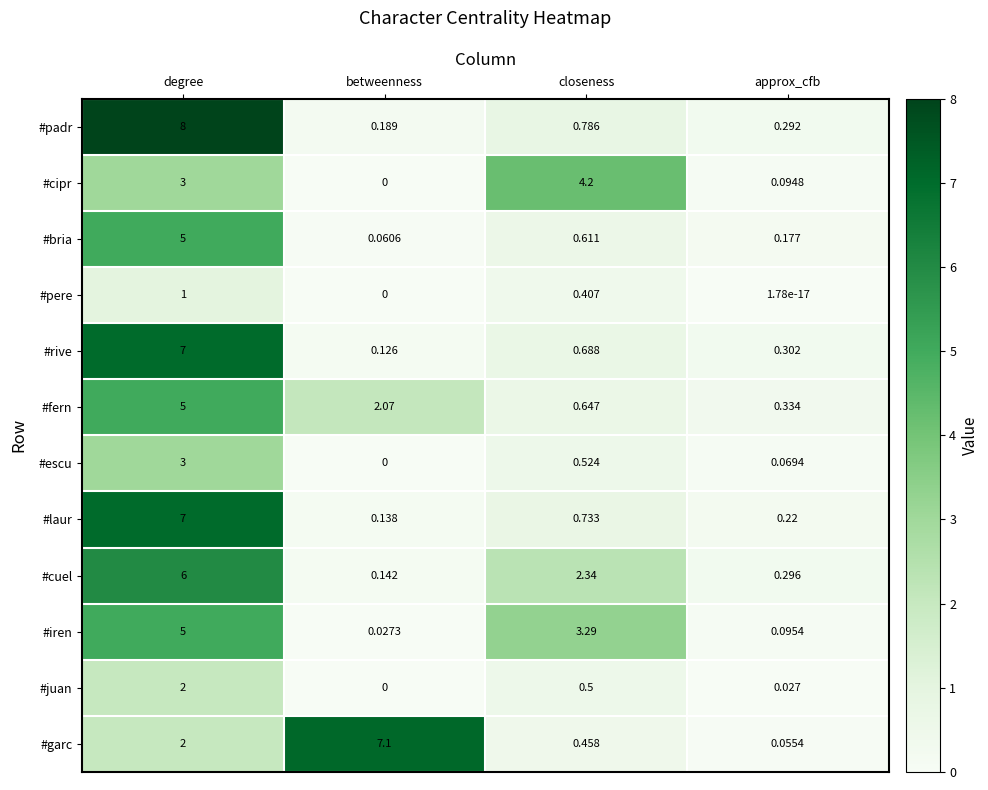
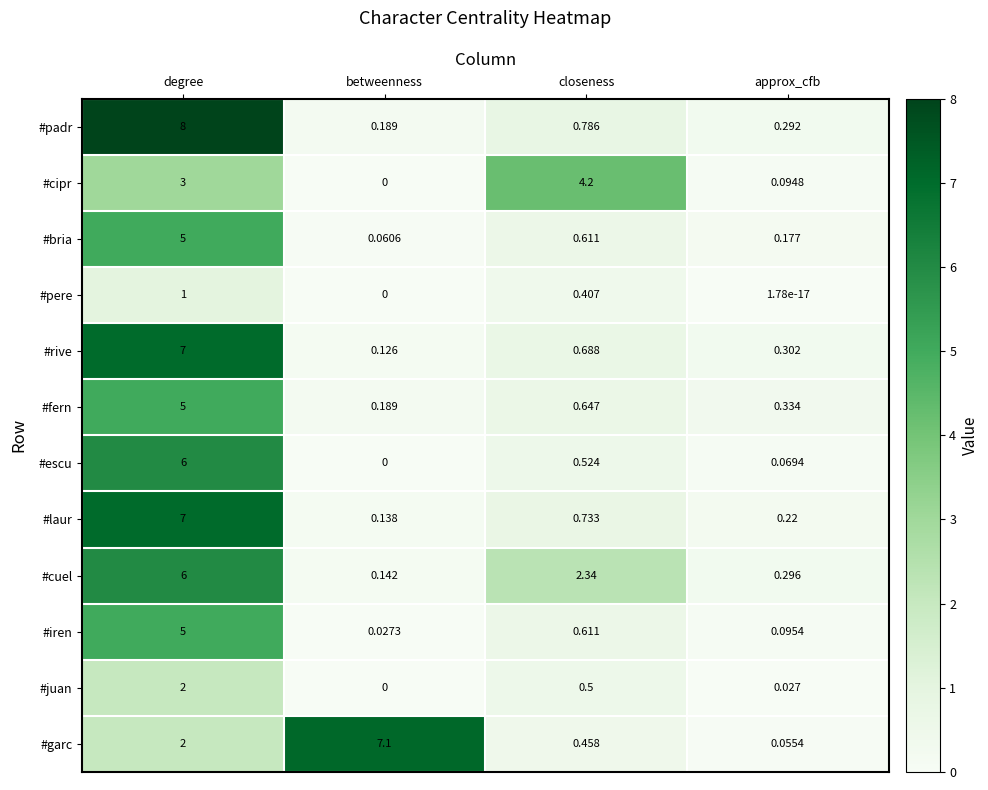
#fern, betweenness: 2.07 -> 0.189
#escu, degree: 3 -> 6
#iren, closeness: 3.29 -> 0.611
